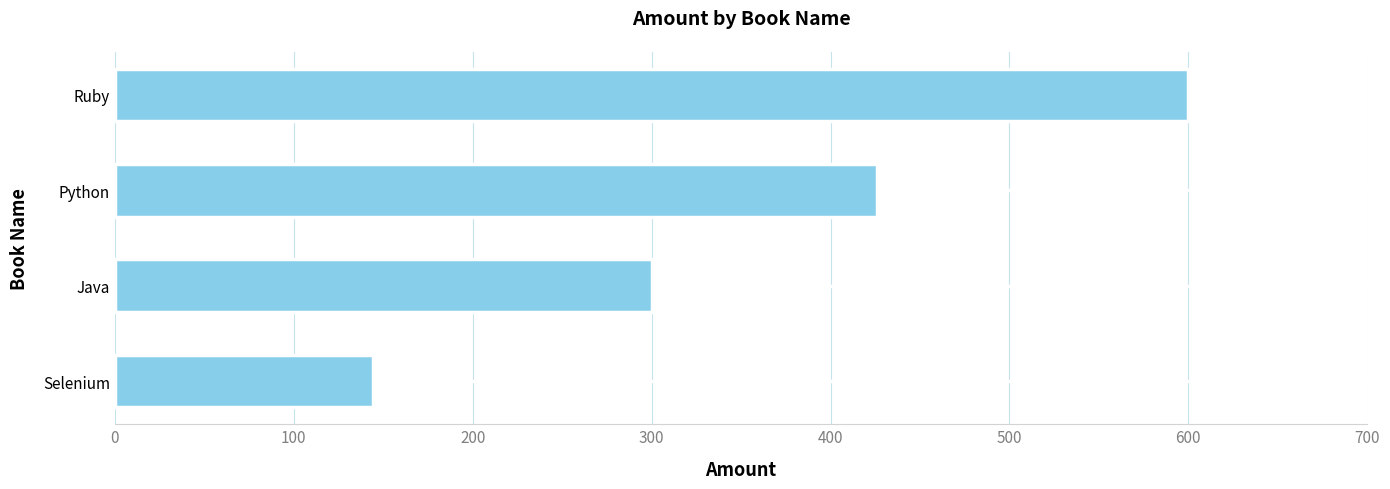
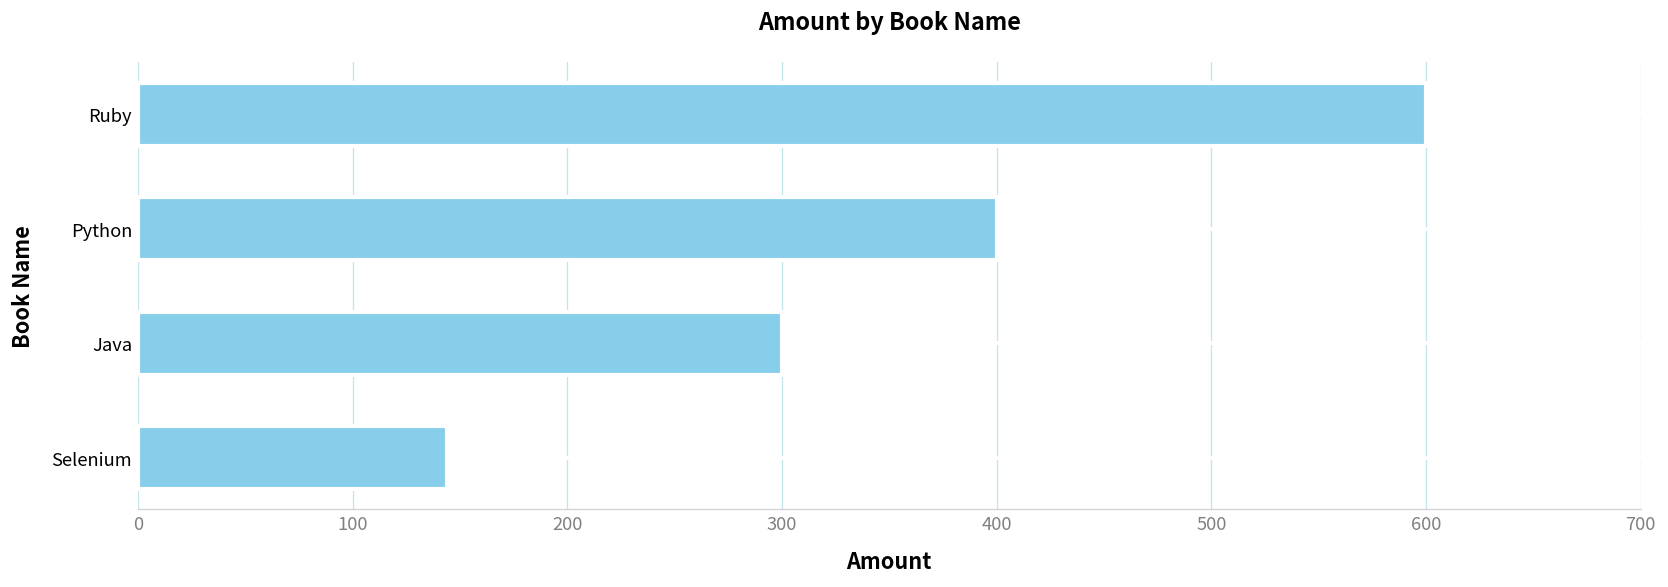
Python: 426 -> 400
